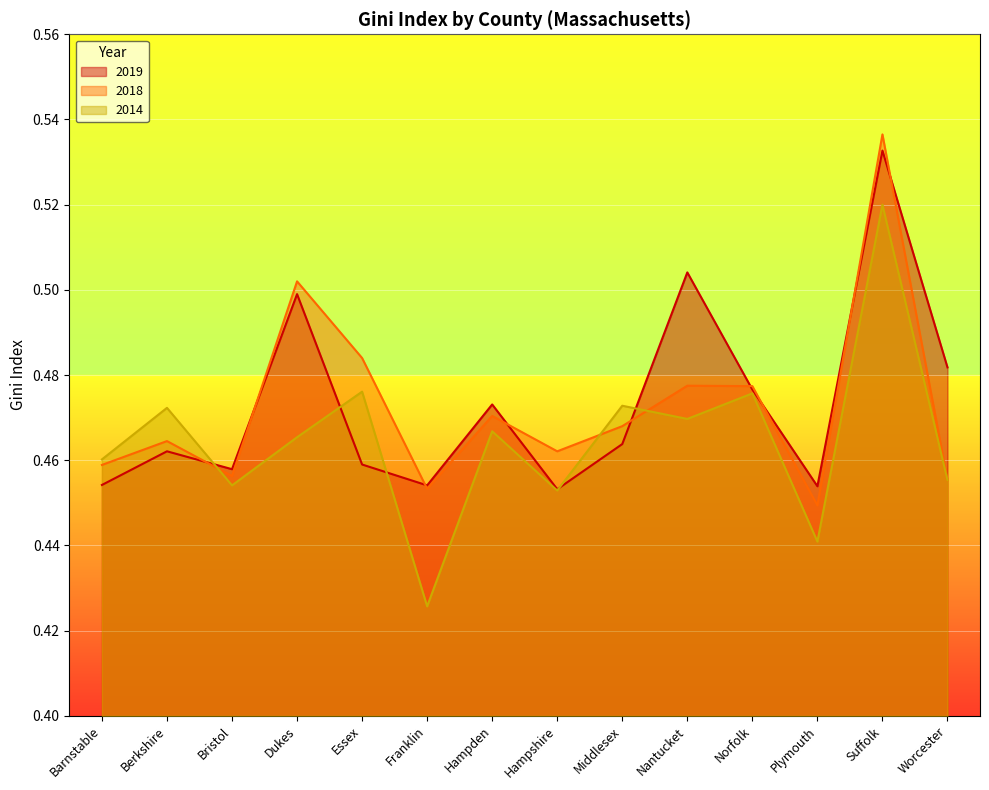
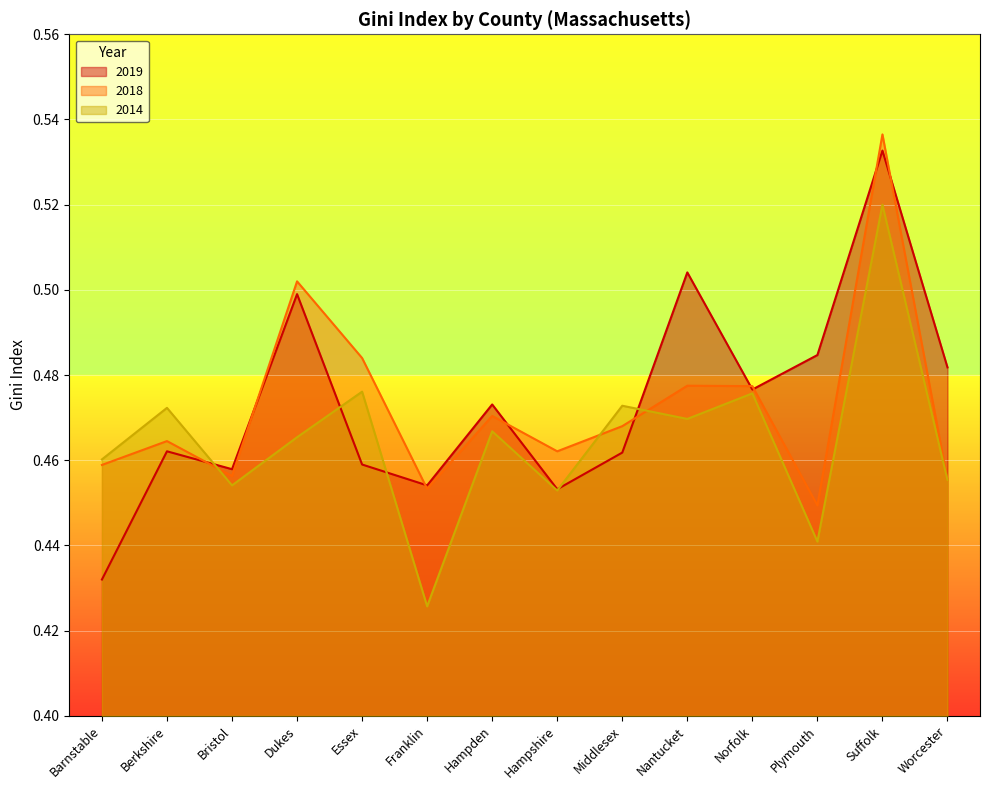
2019, Barnstable: 0.454 -> 0.432
2019, Middlesex: 0.464 -> 0.462
2019, Plymouth: 0.454 -> 0.485
